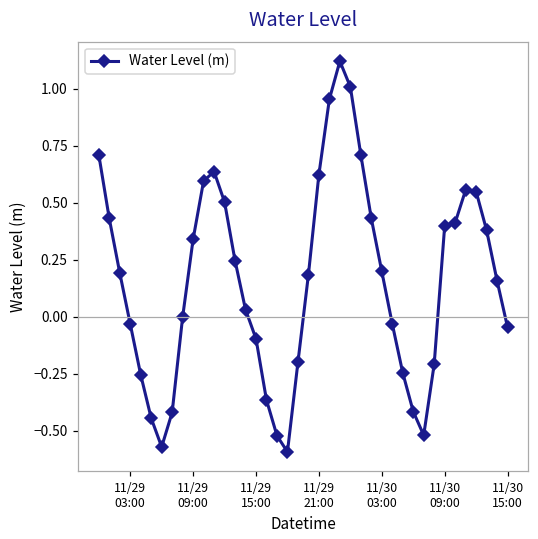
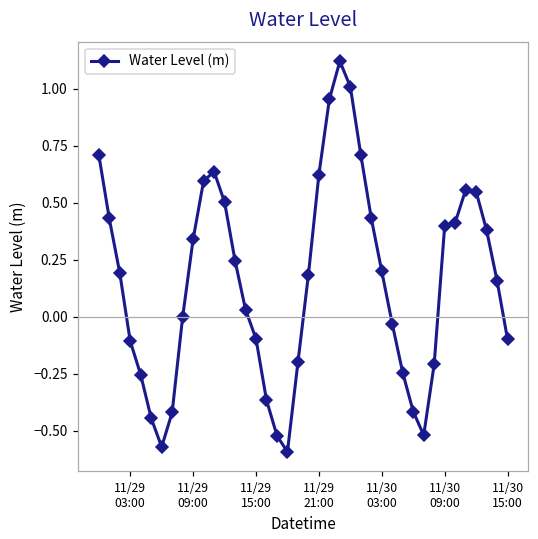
11/29 03:00: -0.03 -> -0.11
11/30 15:00: -0.05 -> -0.10
